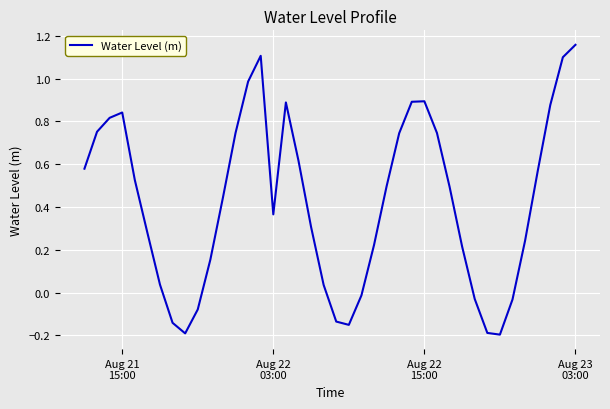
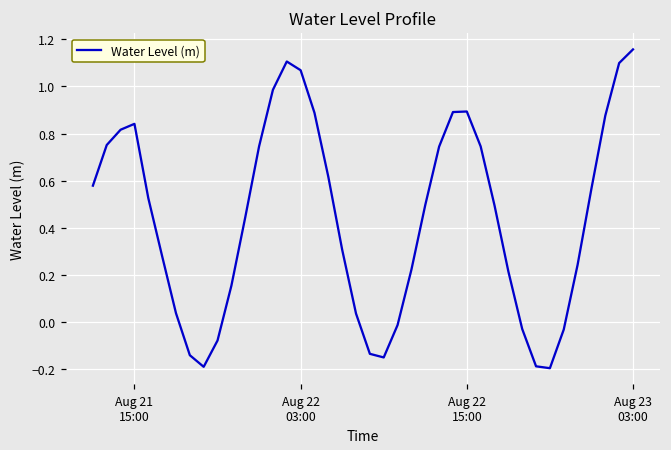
Aug 22 03:00: 0.37 -> 1.07
